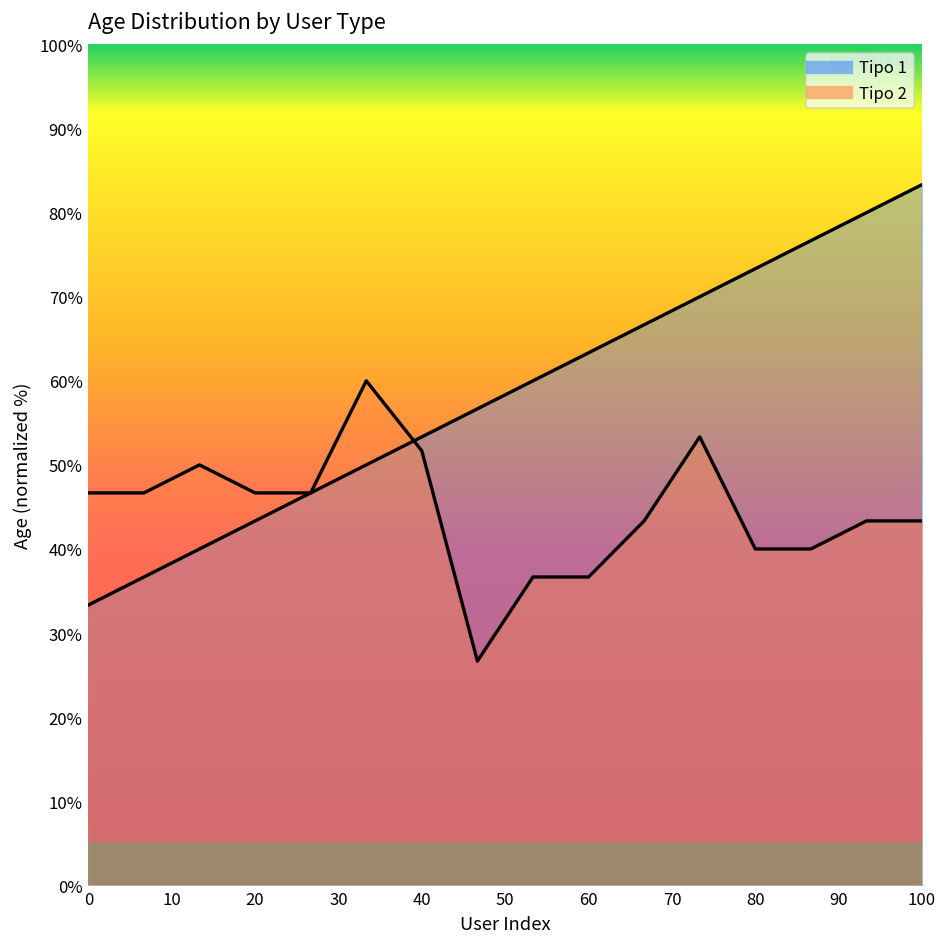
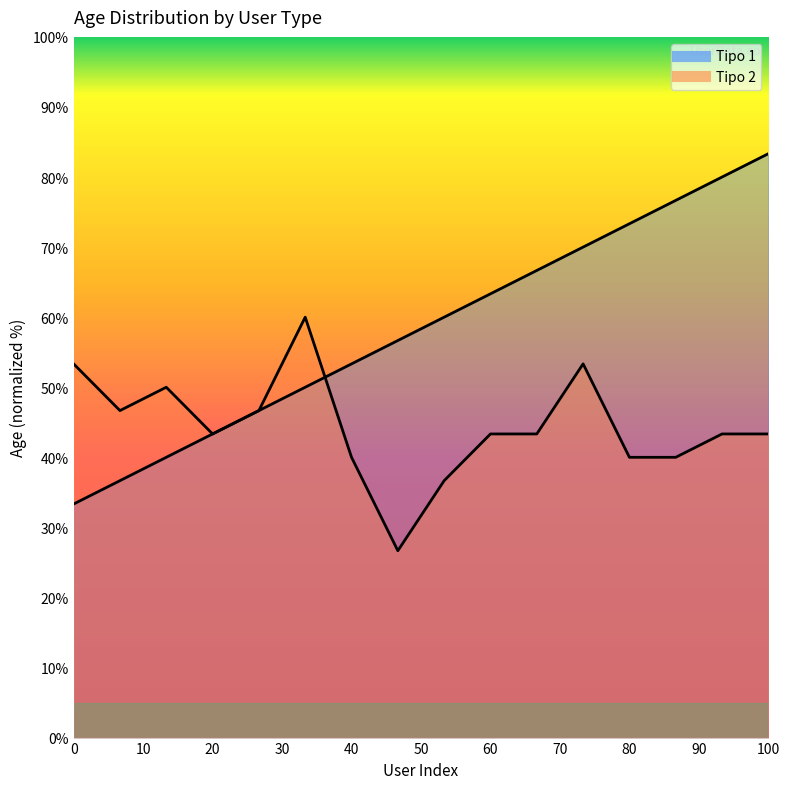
Tipo 2, 0: 47% -> 53%
Tipo 2, 20: 47% -> 43%
Tipo 2, 40: 52% -> 40%
Tipo 2, 60: 37% -> 43%
